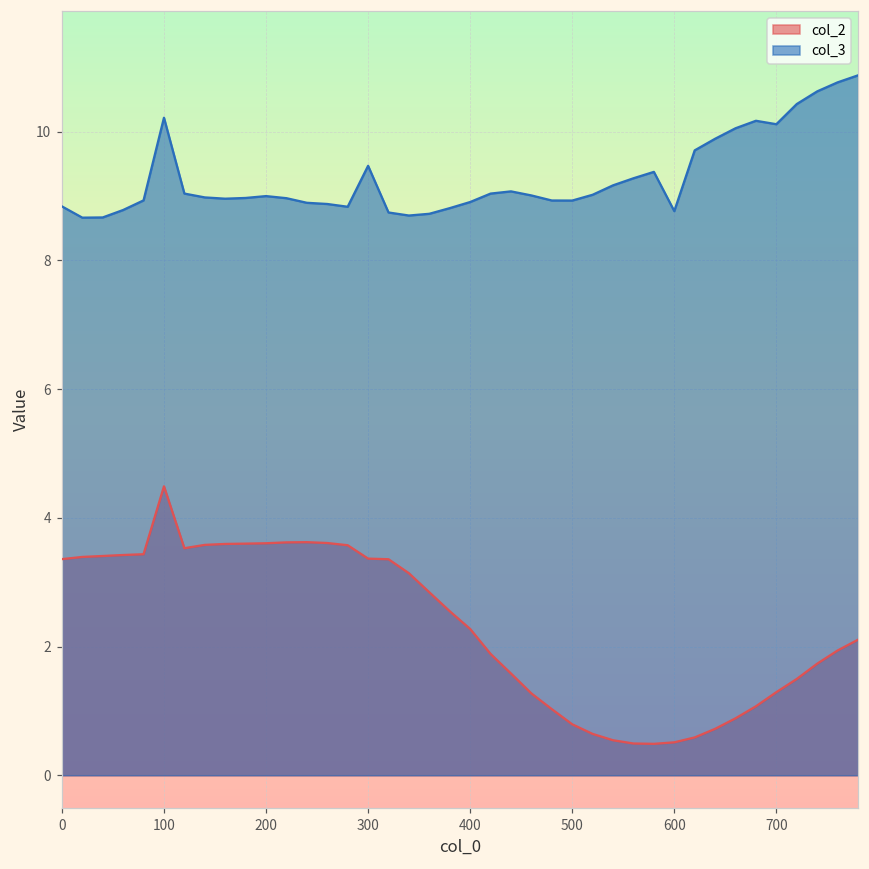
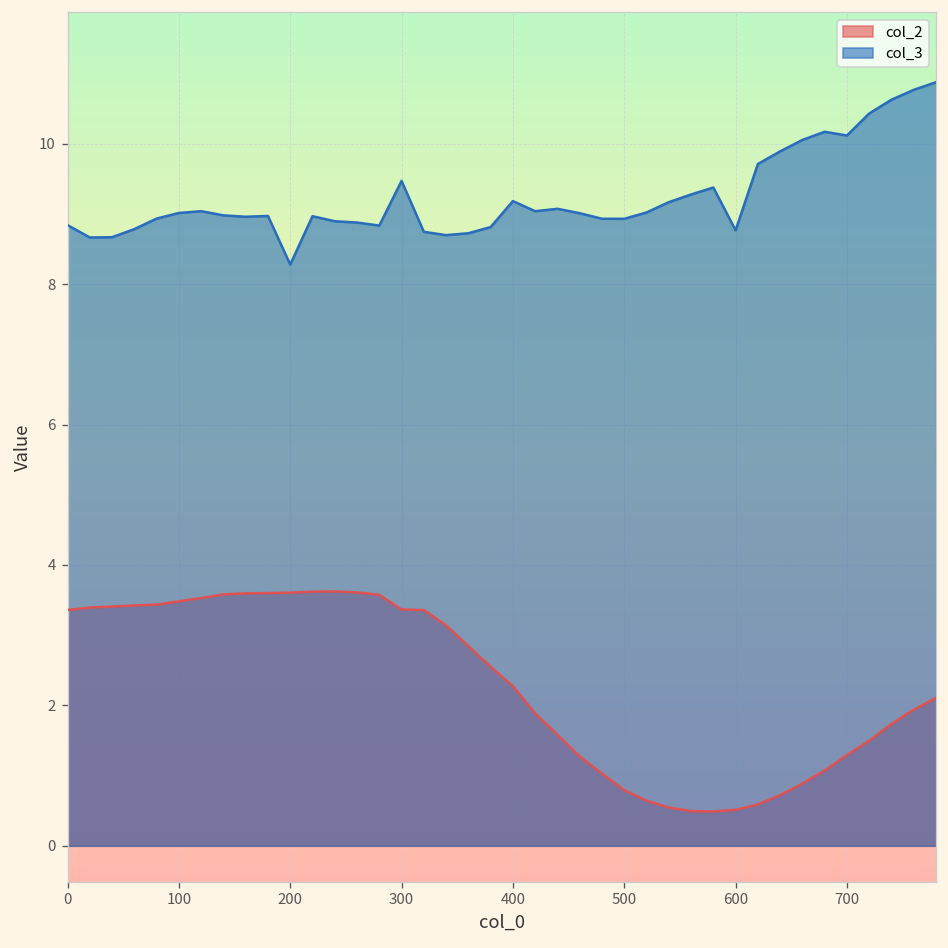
col_2, 100: 4.5 -> 3.5
col_3, 100: 10.2 -> 9.0
col_3, 200: 9.0 -> 8.3
col_3, 400: 8.9 -> 9.2
